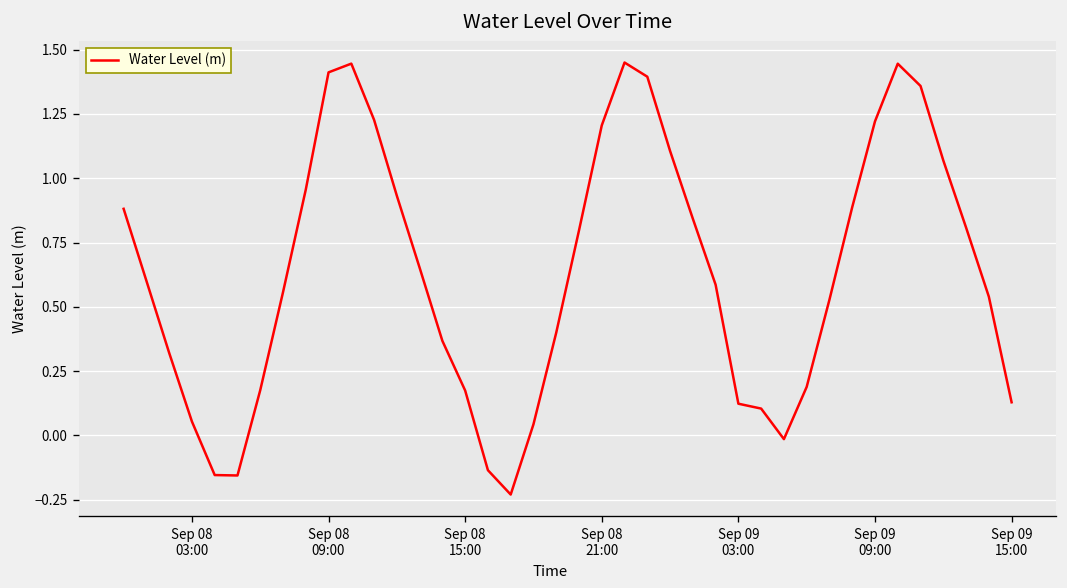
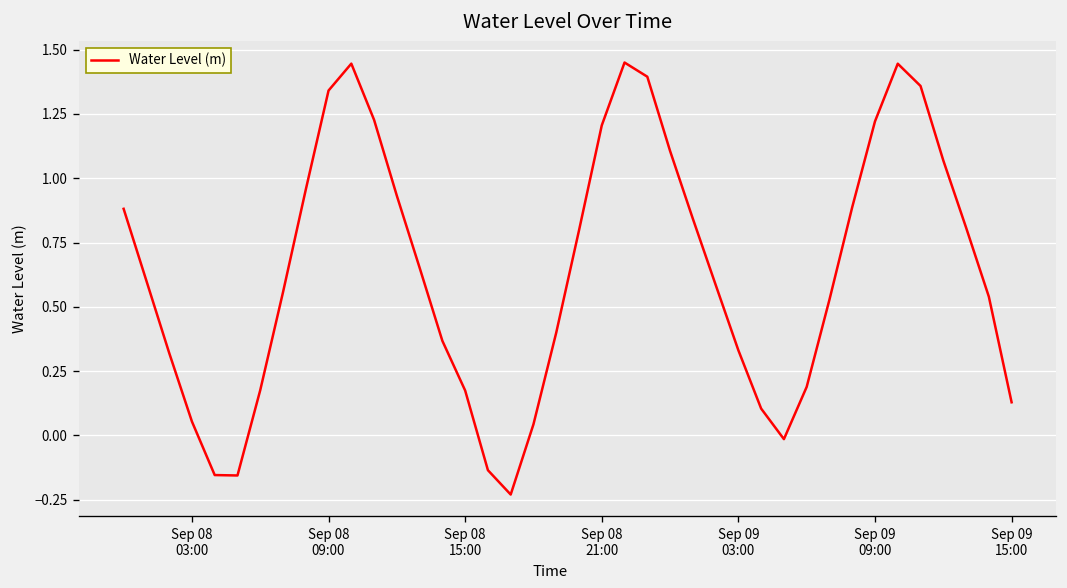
Sep 08 09:00: 1.41 -> 1.34
Sep 09 03:00: 0.12 -> 0.33
